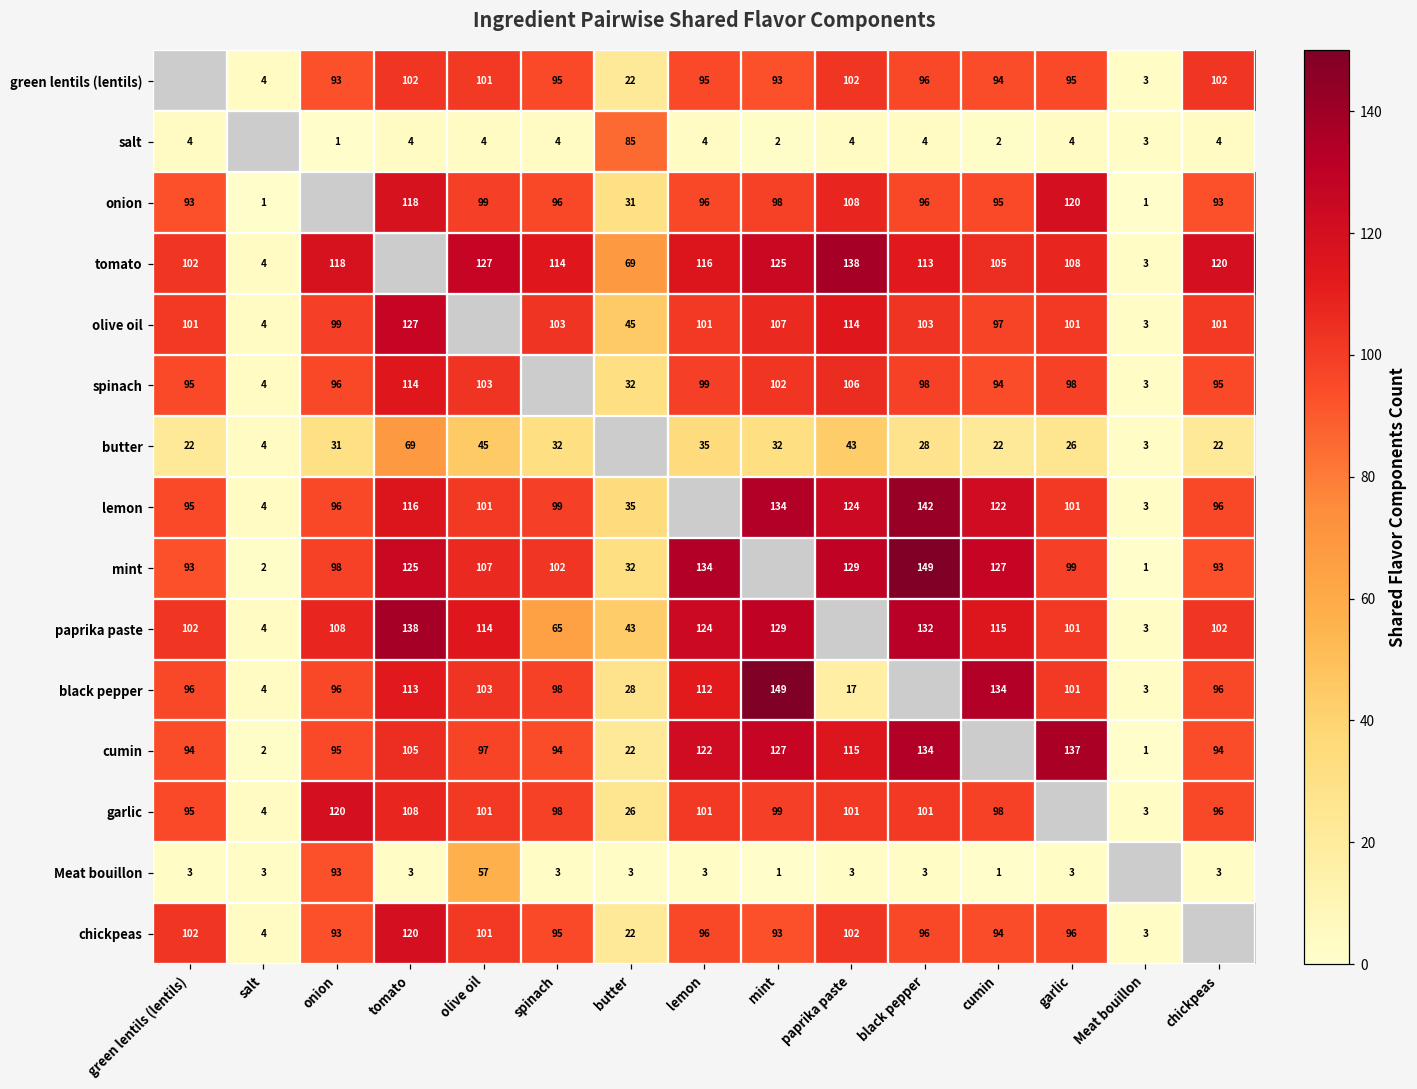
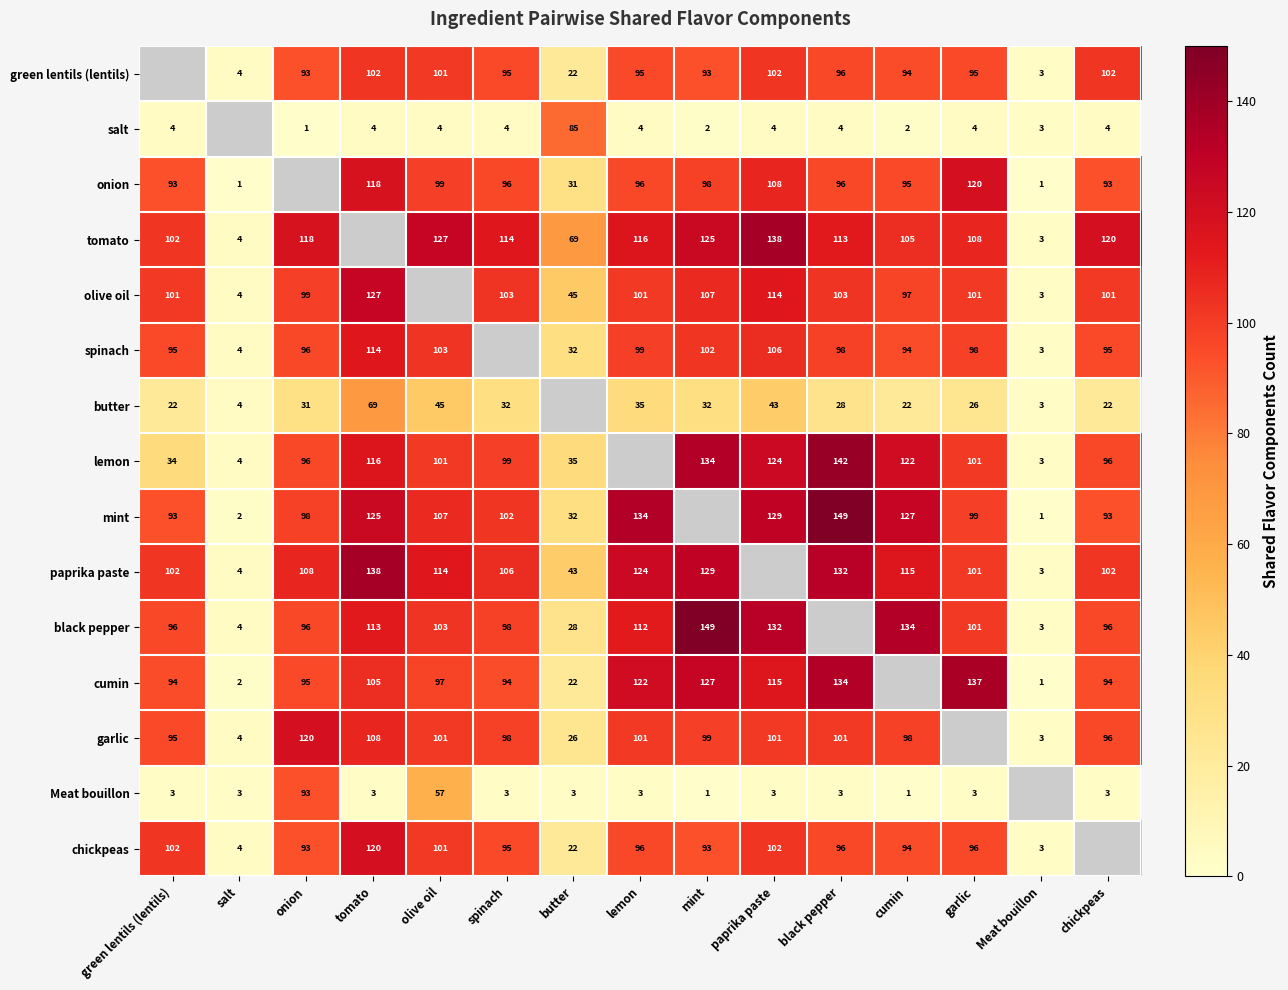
lemon, green lentils (lentils): 95 -> 34
paprika paste, spinach: 65 -> 106
black pepper, paprika paste: 17 -> 132
